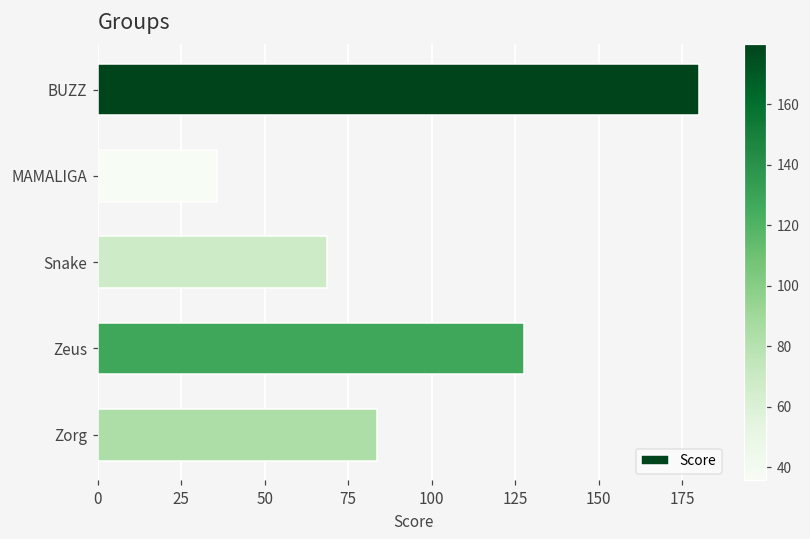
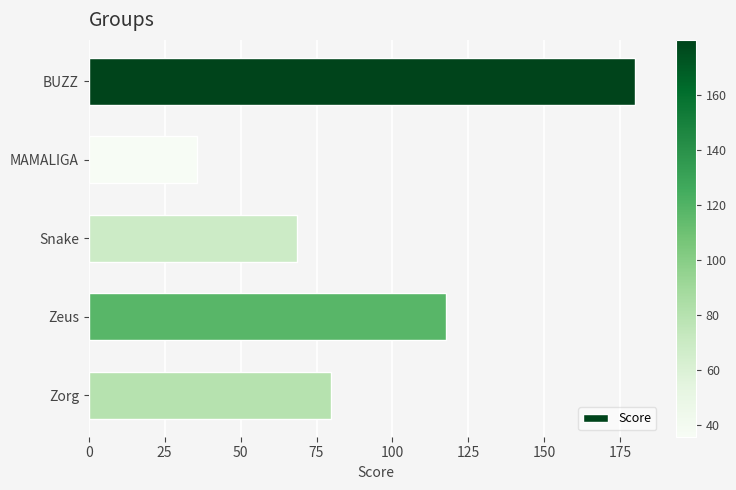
Zeus: 128 -> 118
Zorg: 84 -> 80
